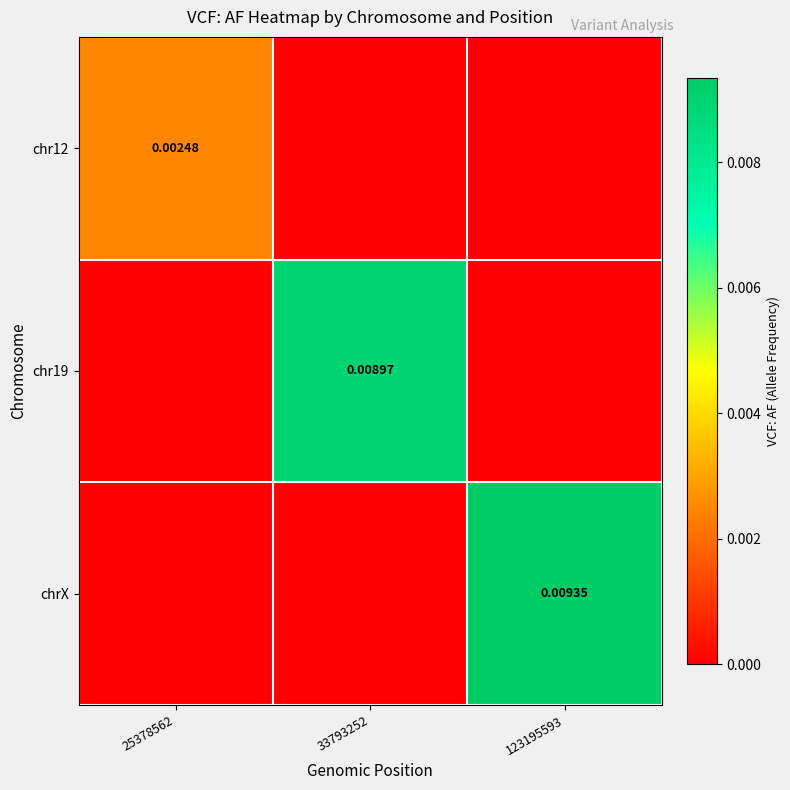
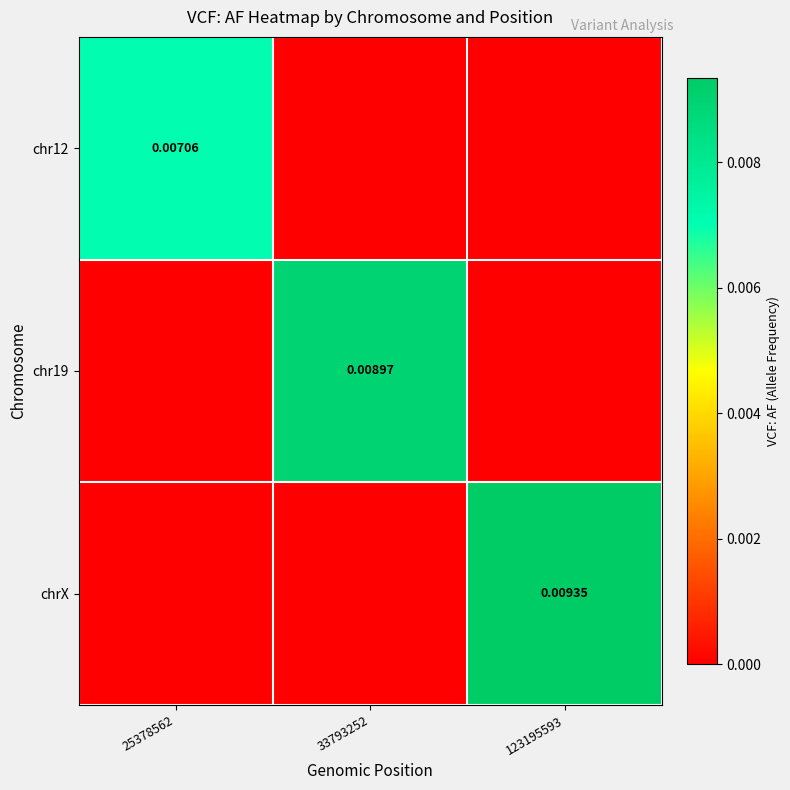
chr12, 25378562: 0.00248 -> 0.00706
